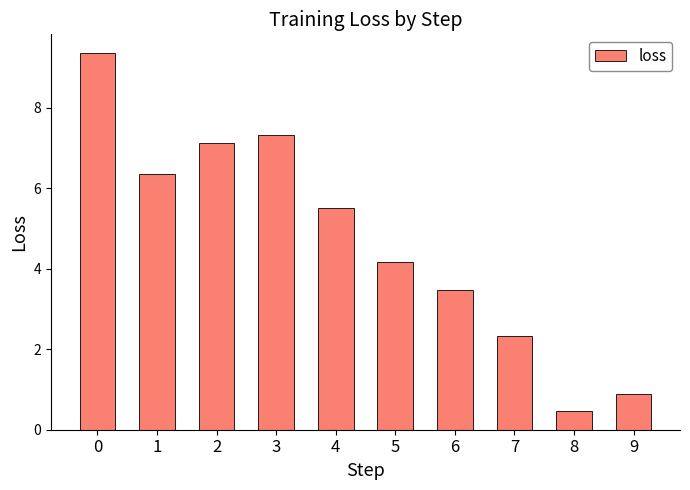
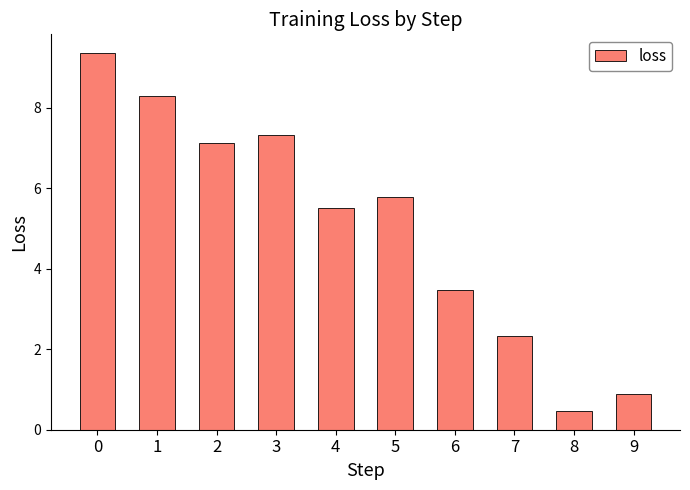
1: 6.4 -> 8.3
5: 4.2 -> 5.8
